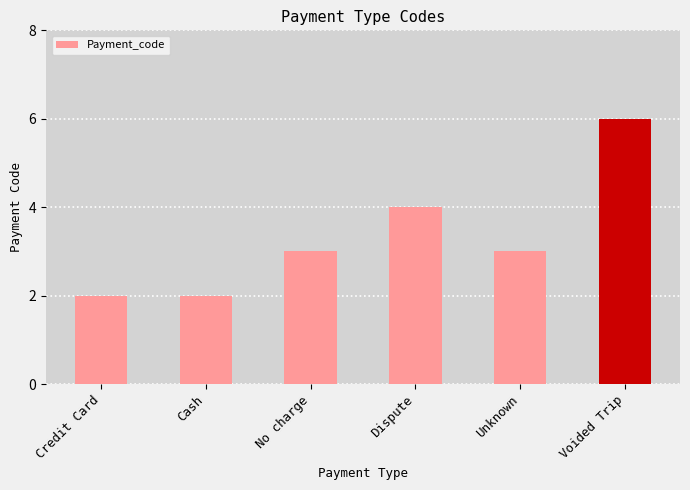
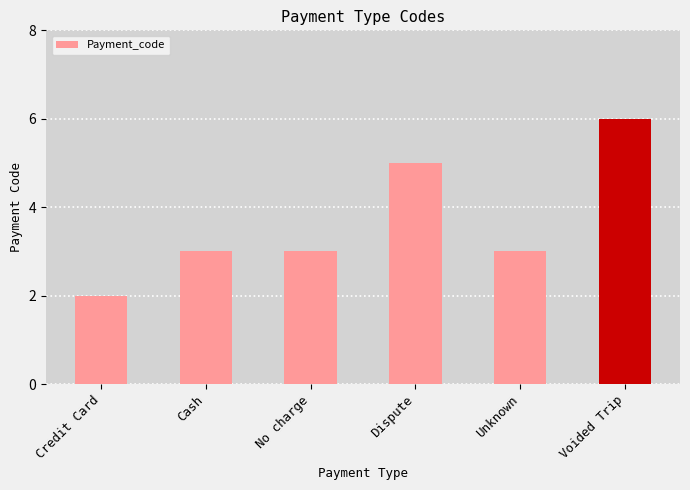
Cash: 2 -> 3
Dispute: 4 -> 5
